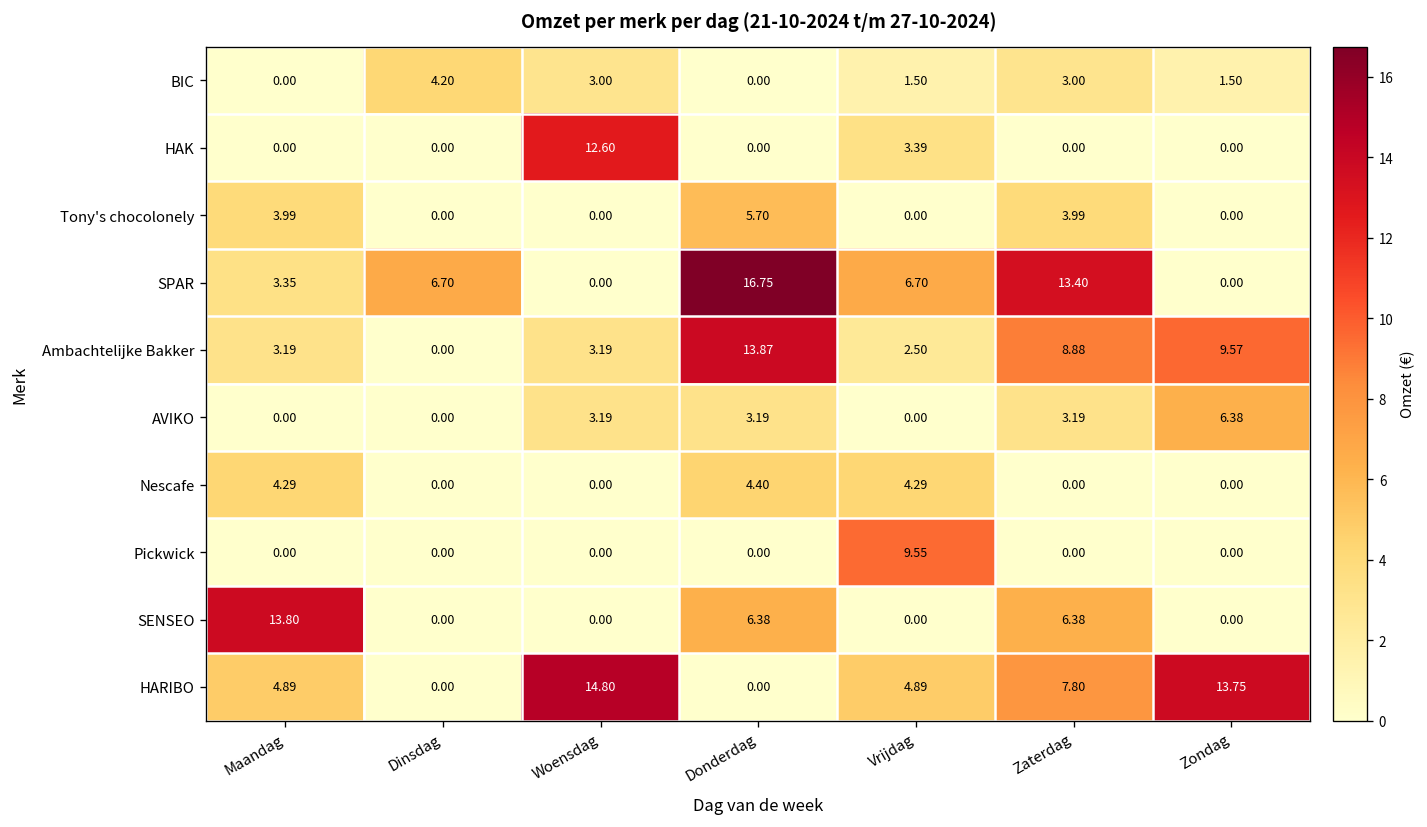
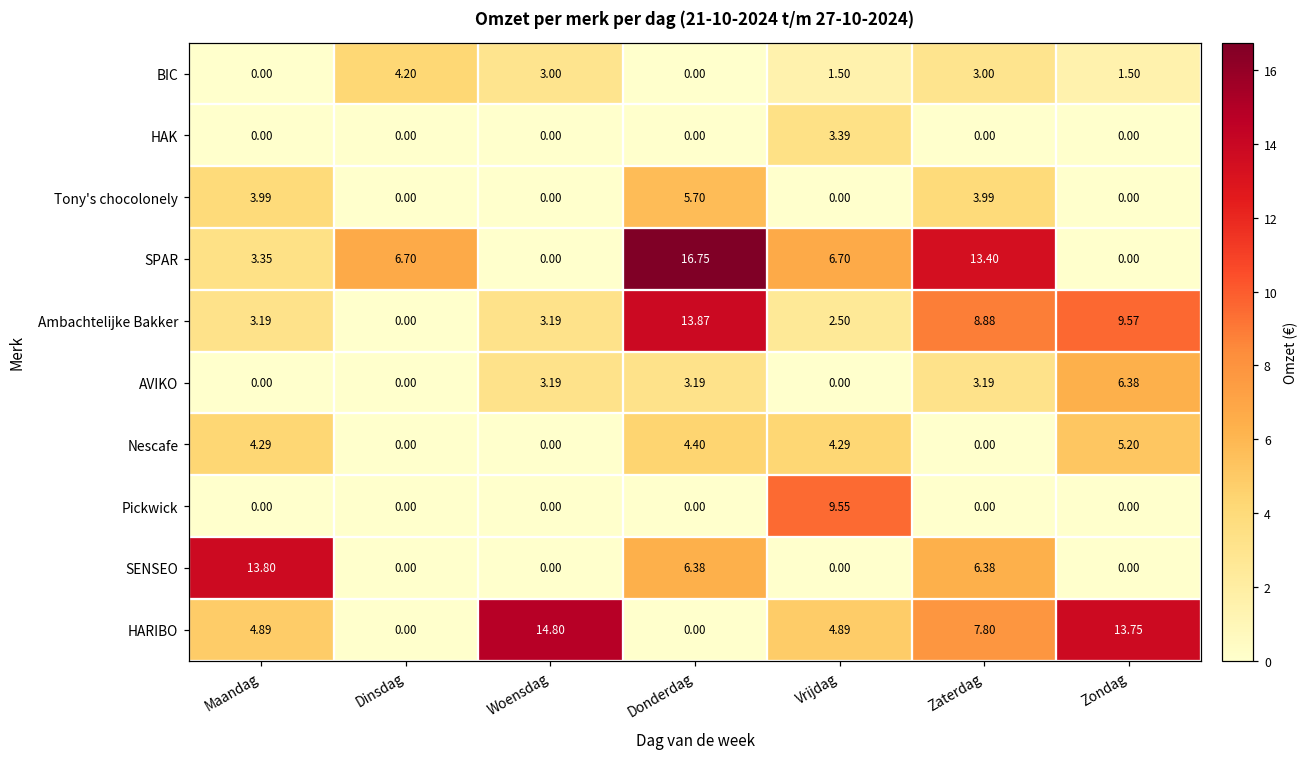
HAK, Woensdag: 12.60 -> 0.00
Nescafe, Zondag: 0.00 -> 5.20
